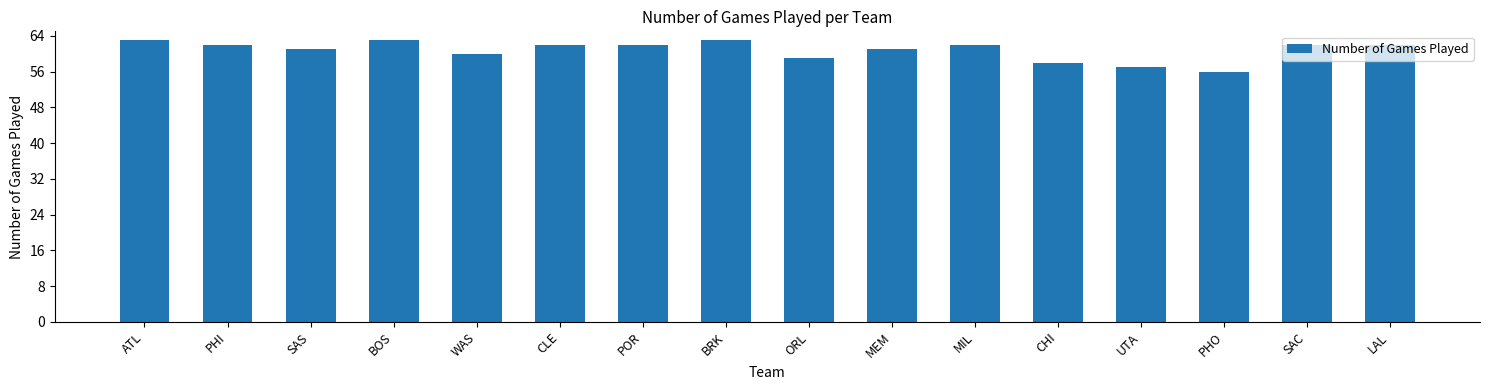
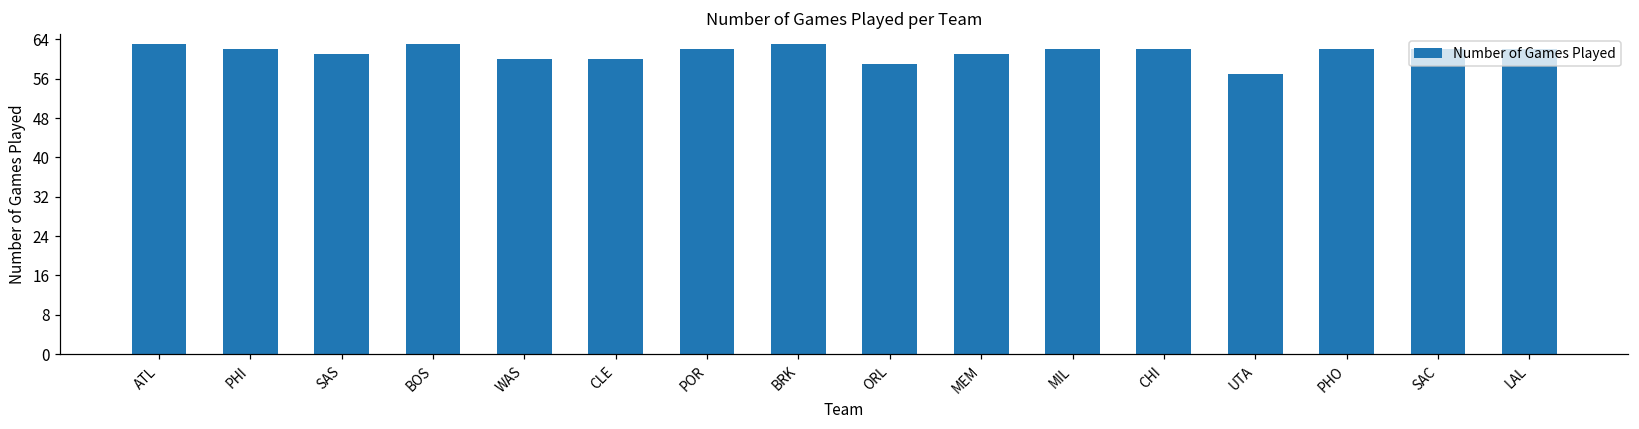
CLE: 62 -> 60
CHI: 58 -> 62
PHO: 56 -> 62
